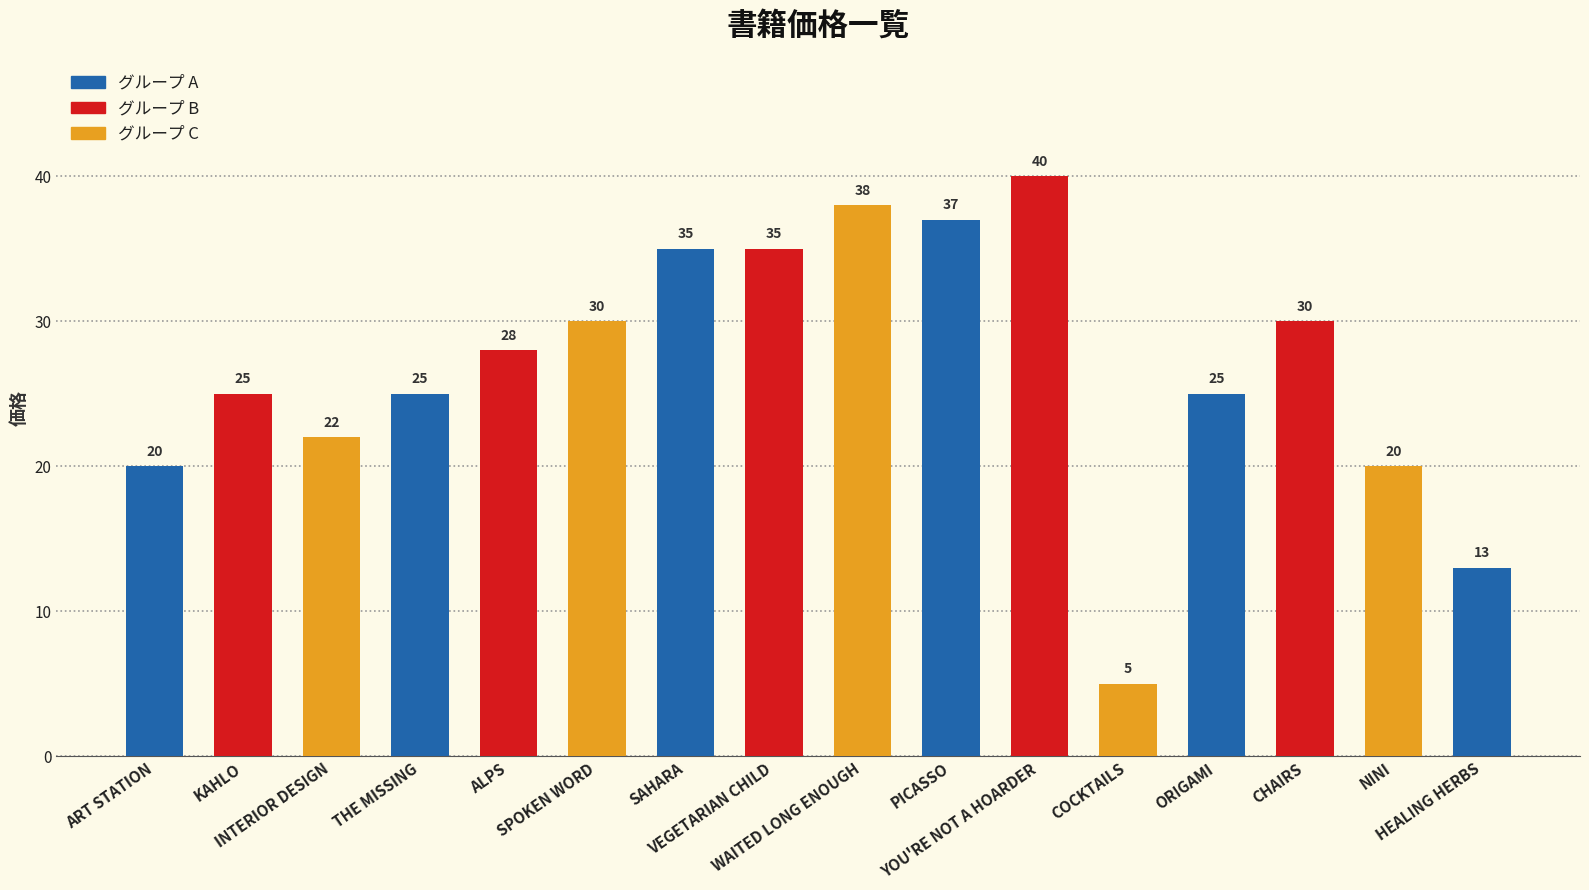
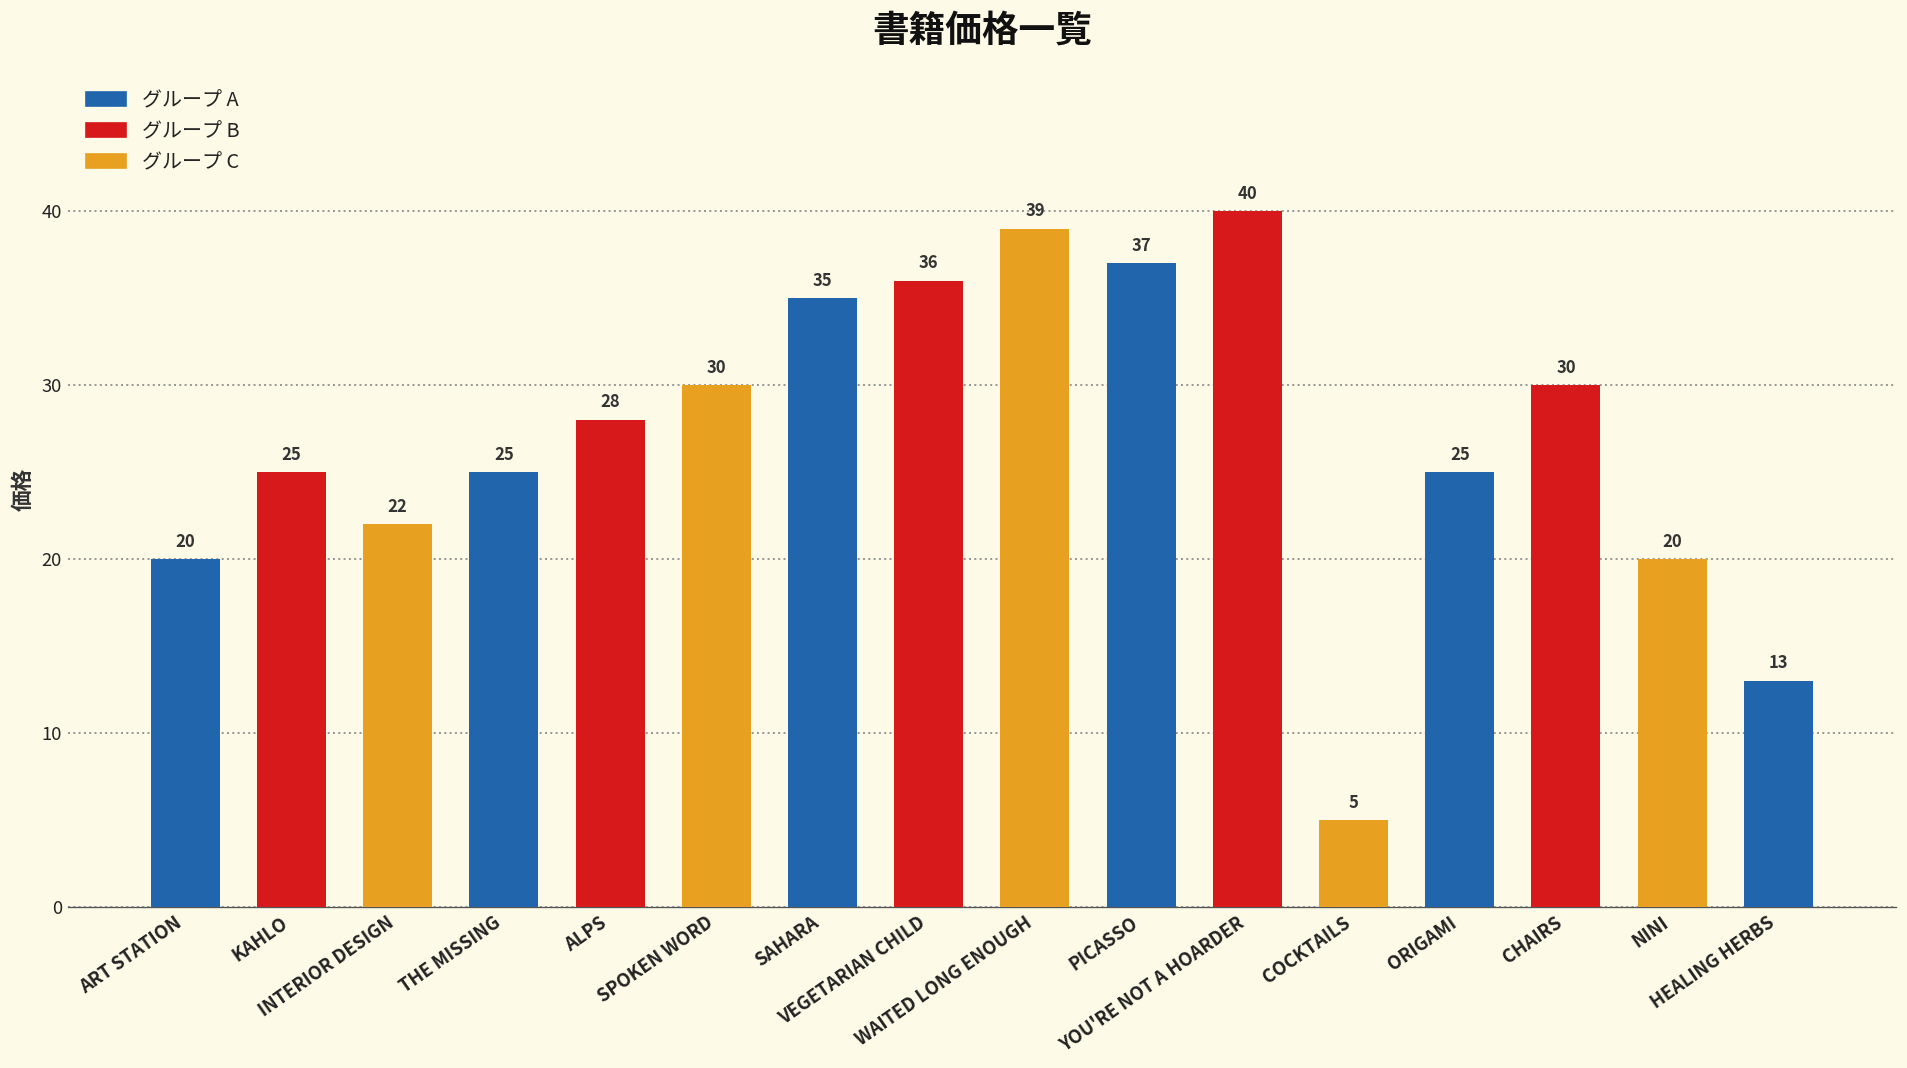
VEGETARIAN CHILD: 35 -> 36
WAITED LONG ENOUGH: 38 -> 39
